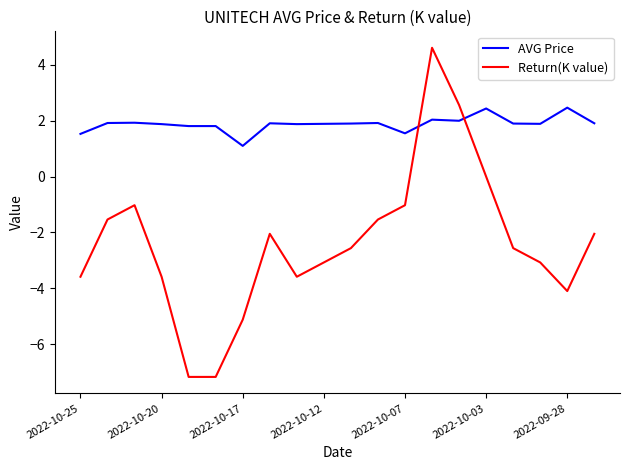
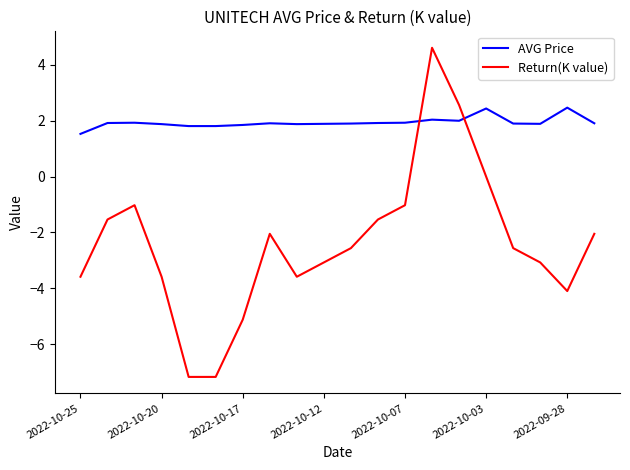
AVG Price, 2022-10-17: 1.1 -> 1.9
AVG Price, 2022-10-07: 1.6 -> 1.9
